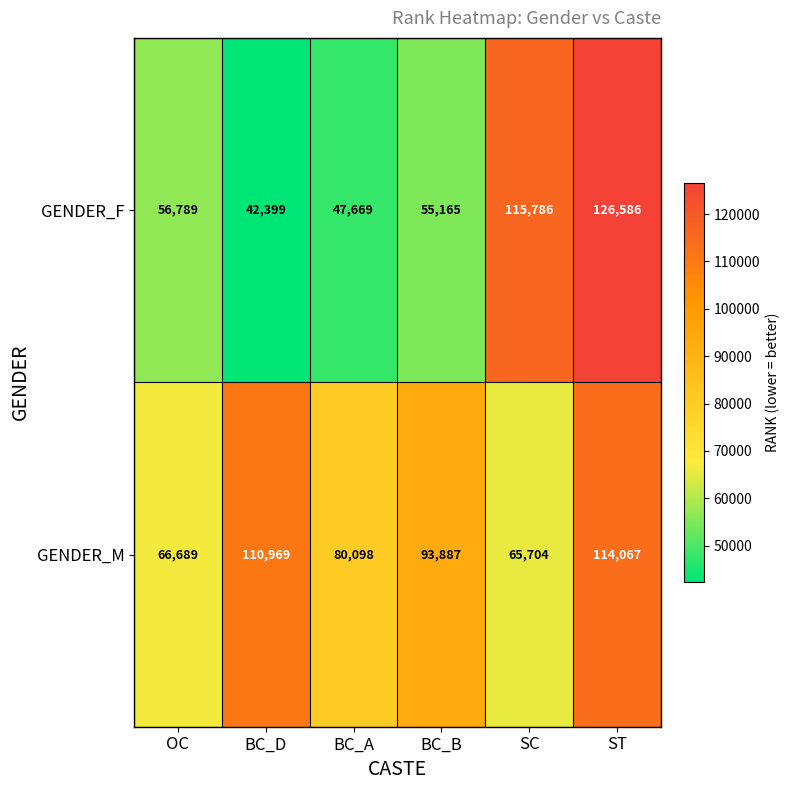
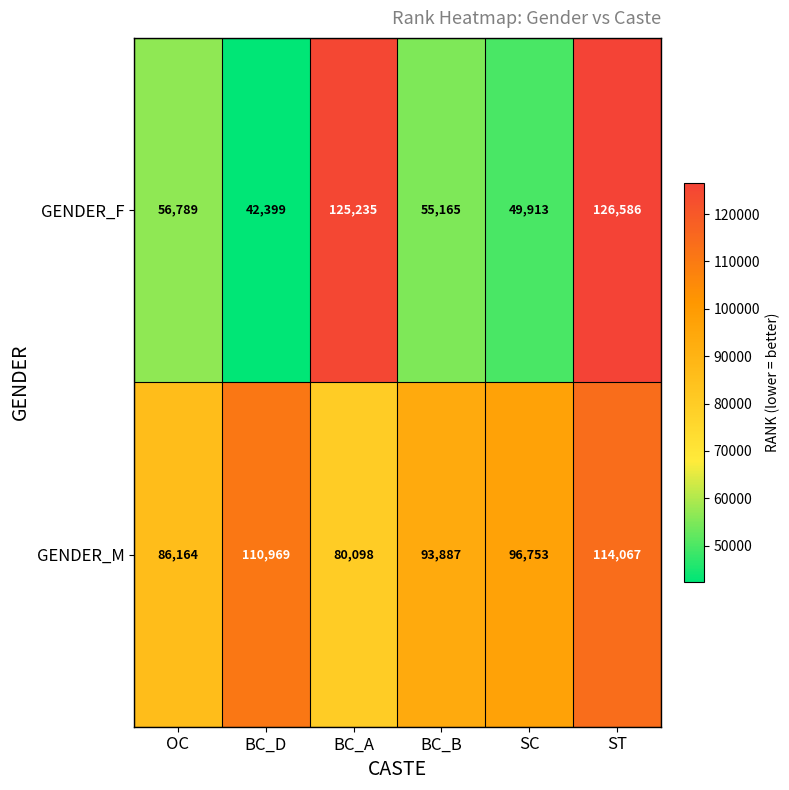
GENDER_F, BC_A: 47,669 -> 125,235
GENDER_F, SC: 115,786 -> 49,913
GENDER_M, OC: 66,689 -> 86,164
GENDER_M, SC: 65,704 -> 96,753
